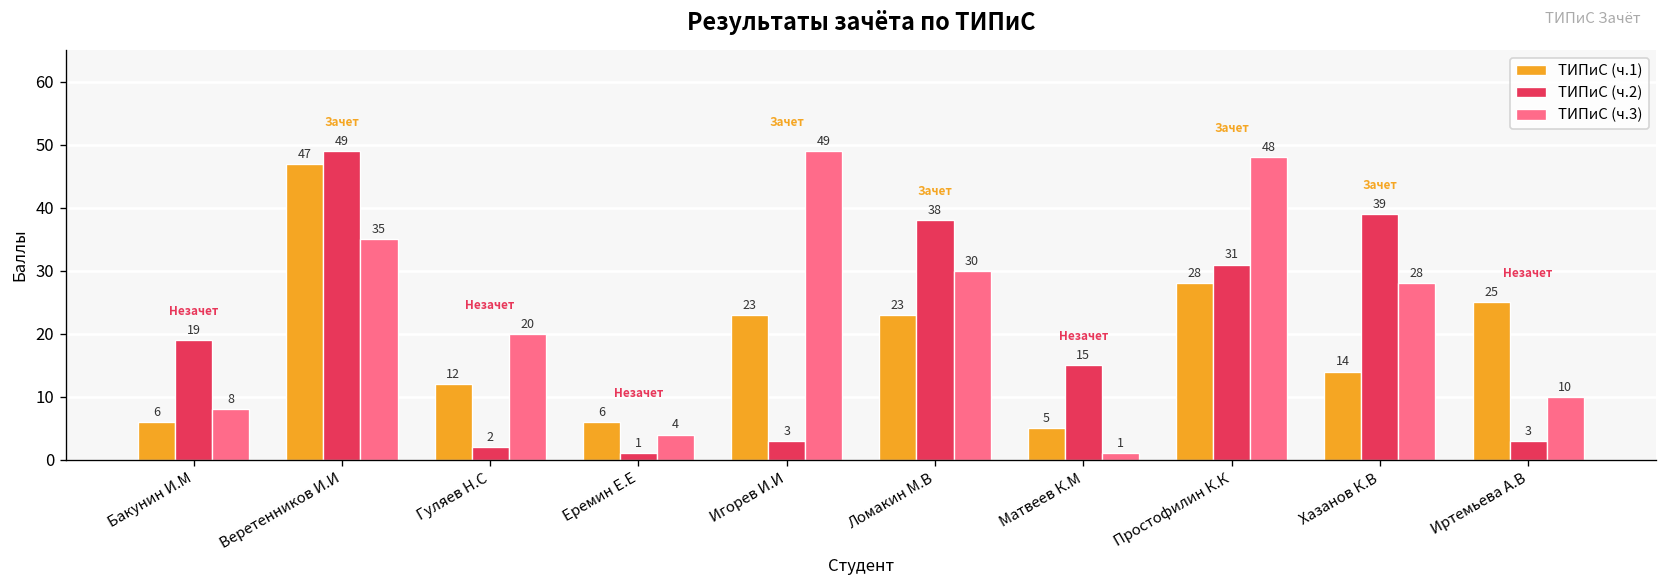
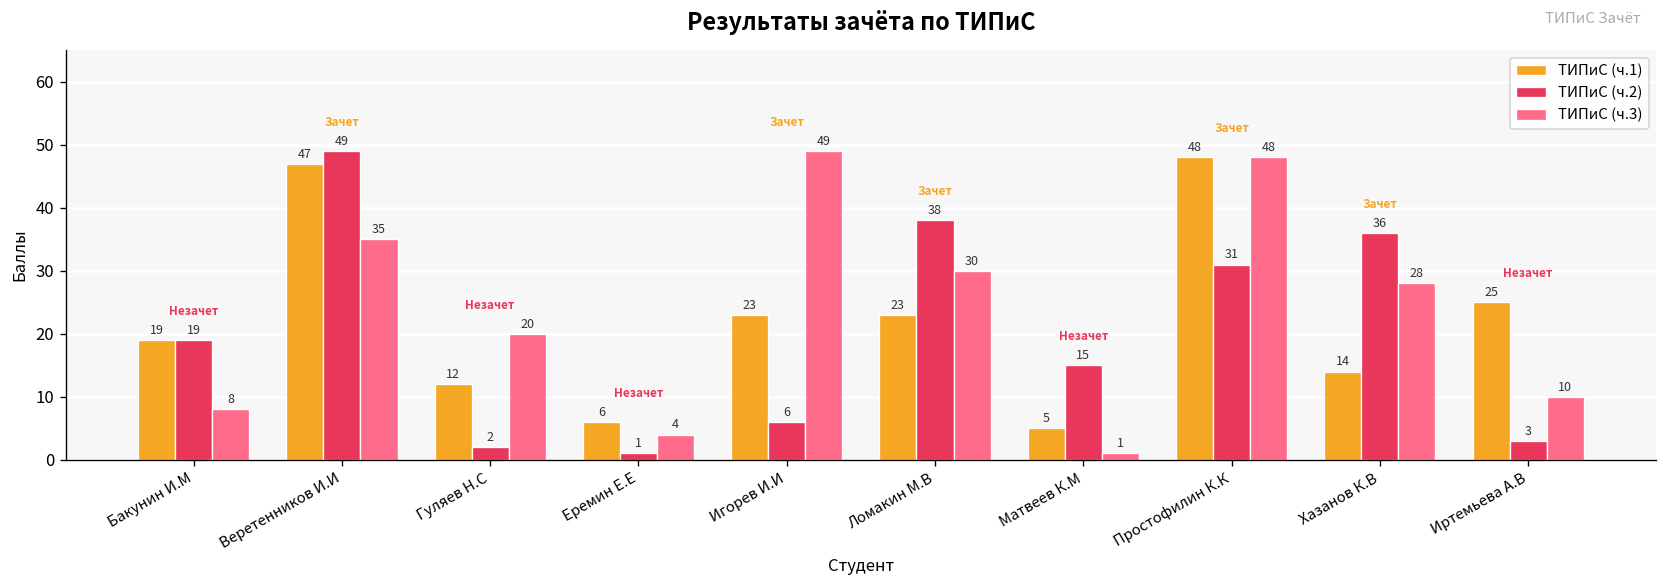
ТИПиС (ч.1), Бакунин И.М: 6 -> 19
ТИПиС (ч.2), Игорев И.И: 3 -> 6
ТИПиС (ч.1), Простофилин К.К: 28 -> 48
ТИПиС (ч.2), Хазанов К.В: 39 -> 36
